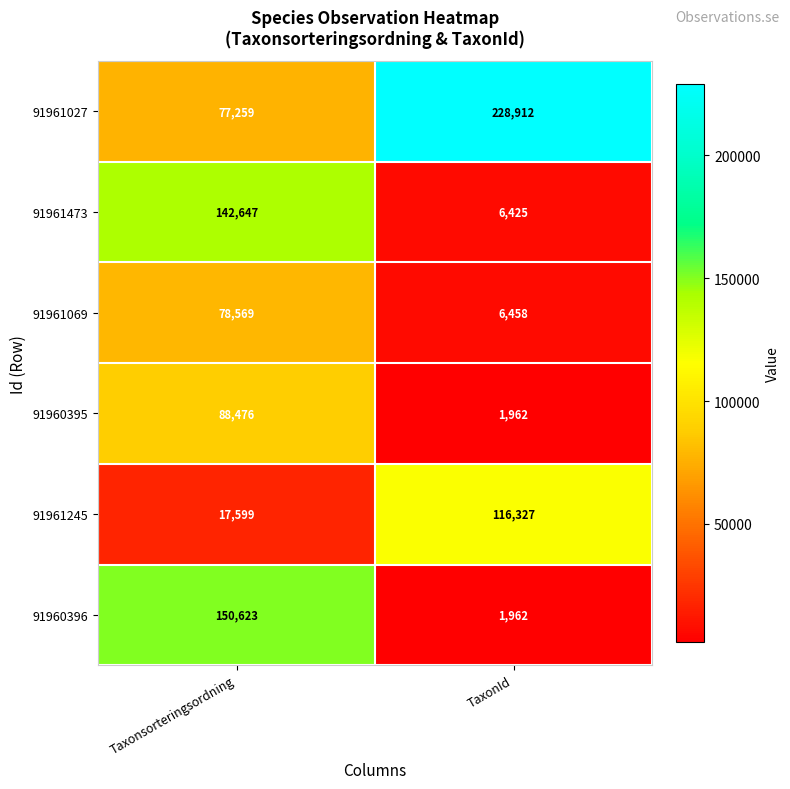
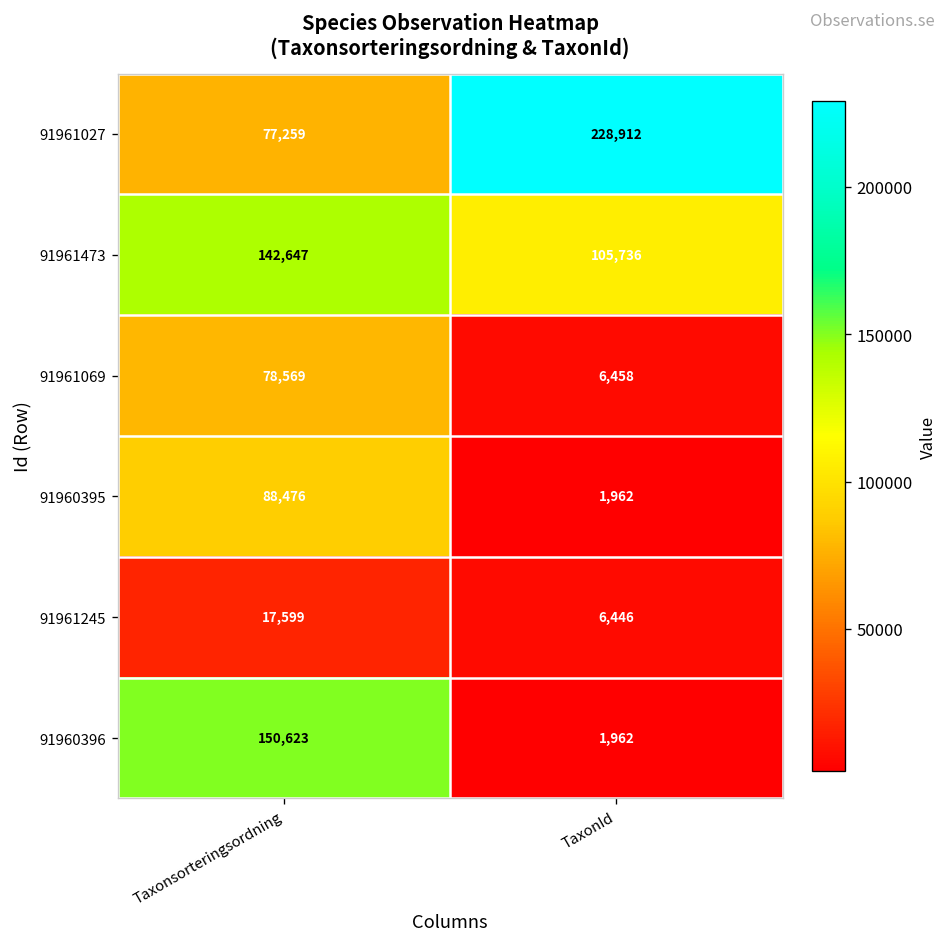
91961473, TaxonId: 6,425 -> 105,736
91961245, TaxonId: 116,327 -> 6,446
